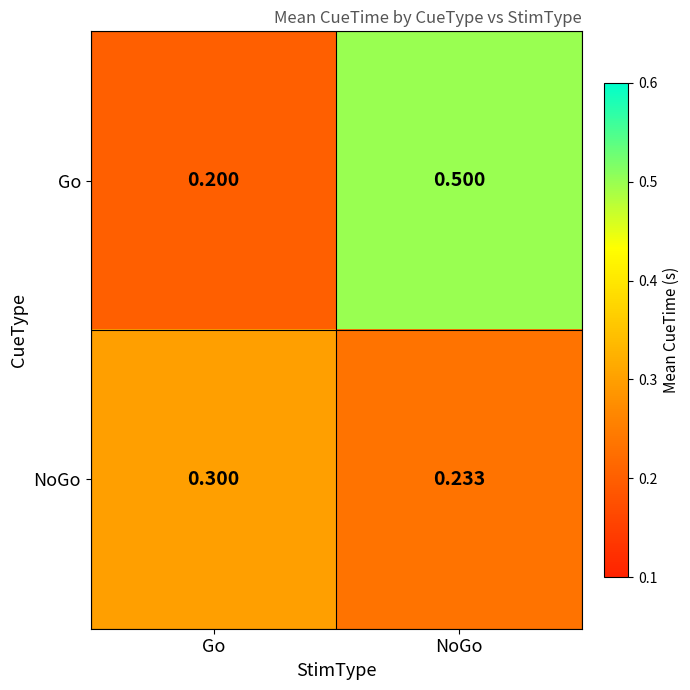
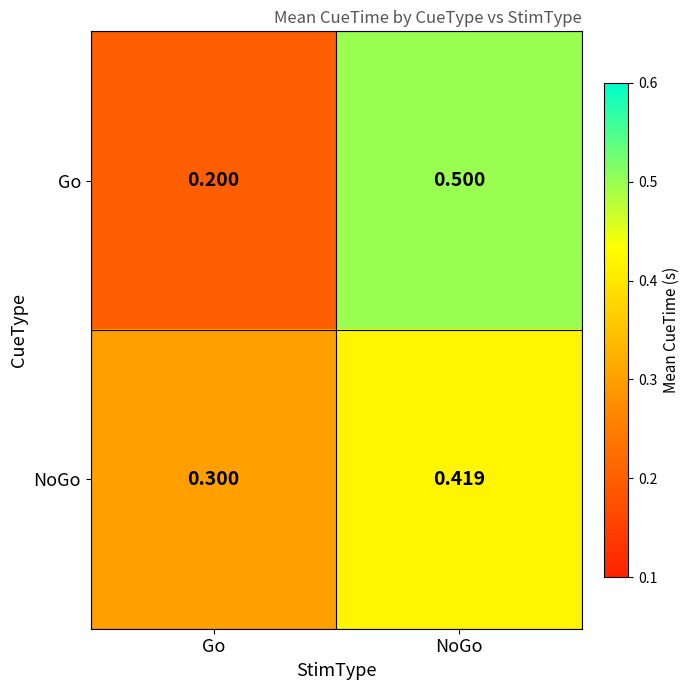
NoGo, NoGo: 0.233 -> 0.419
